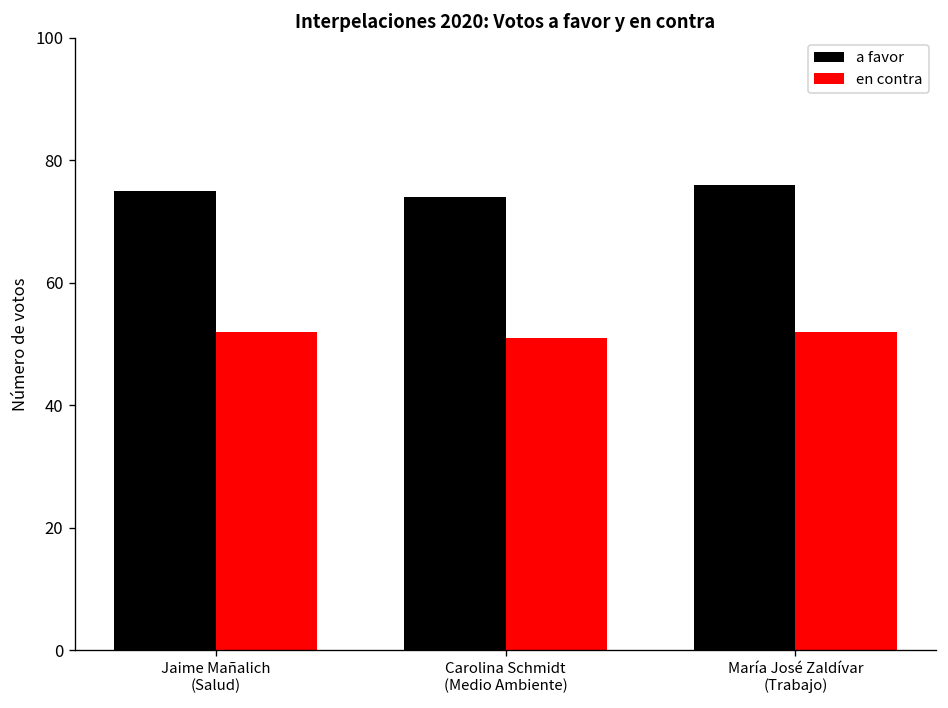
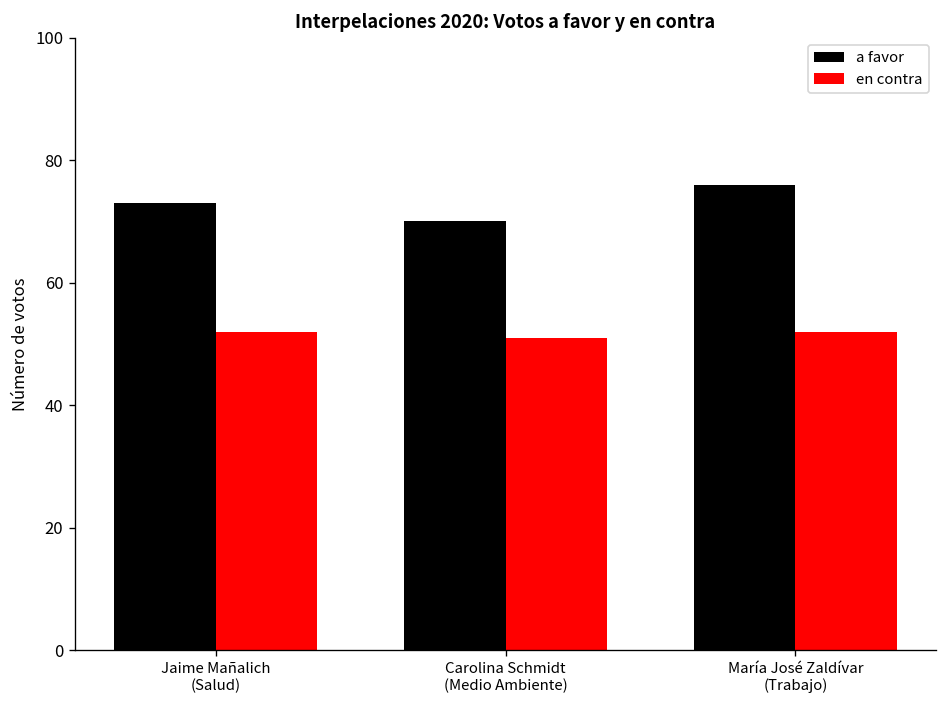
a favor, Jaime Mañalich (Salud): 75 -> 73
a favor, Carolina Schmidt (Medio Ambiente): 74 -> 70
